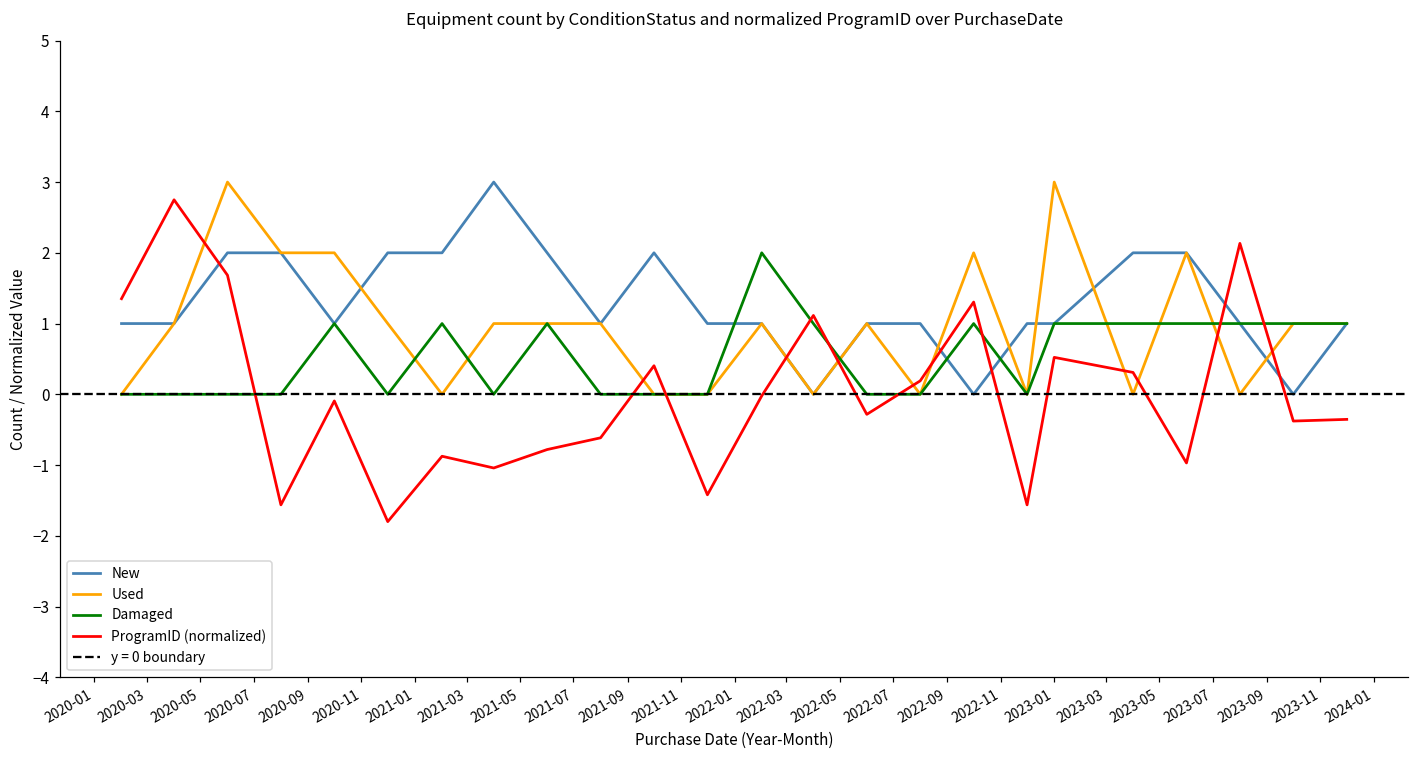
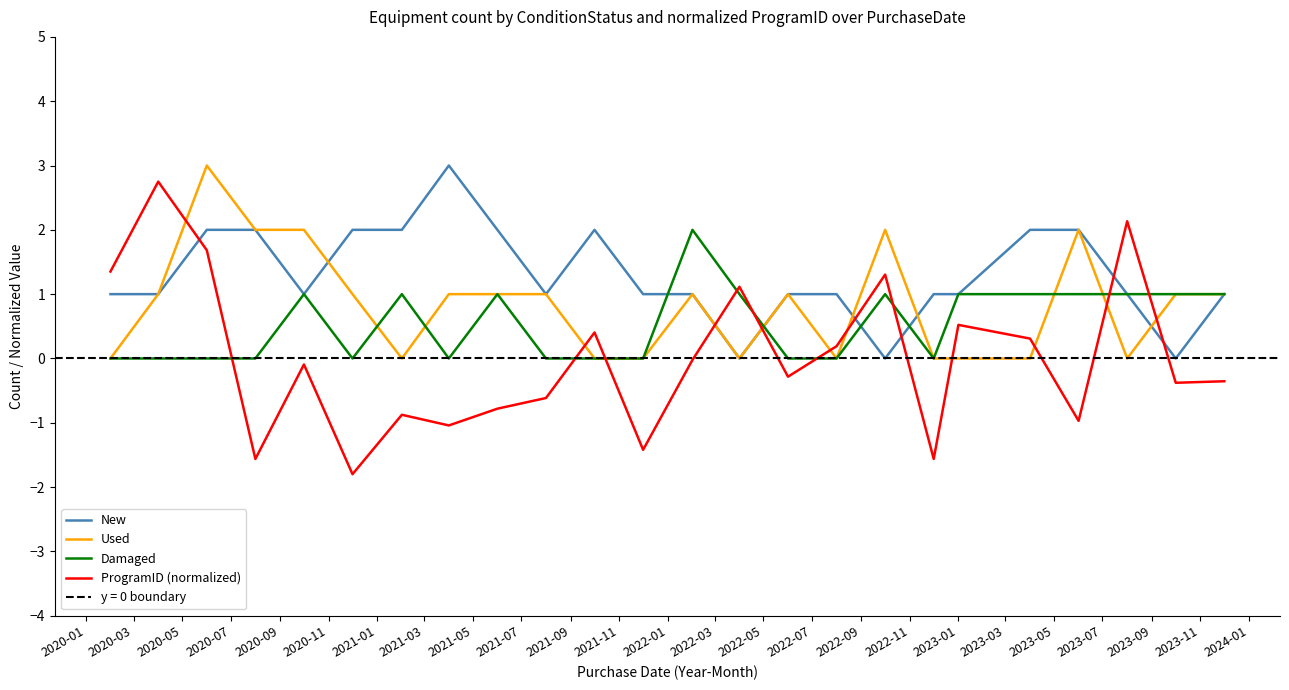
Used, 2023-01: 3 -> 0
